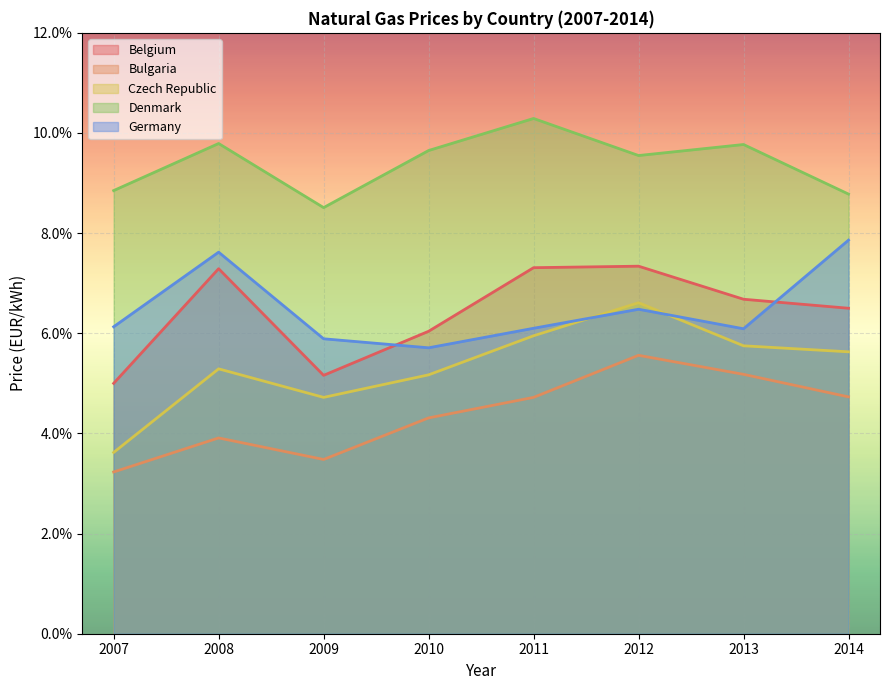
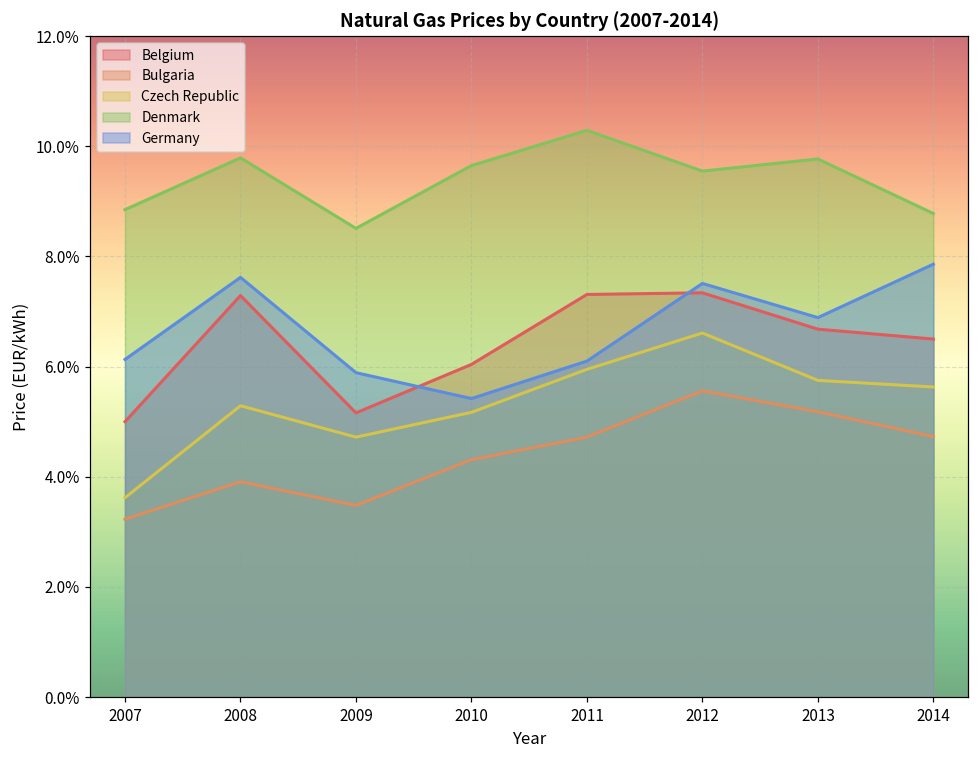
Germany, 2010: 5.7% -> 5.4%
Germany, 2012: 6.5% -> 7.5%
Germany, 2013: 6.1% -> 6.9%
